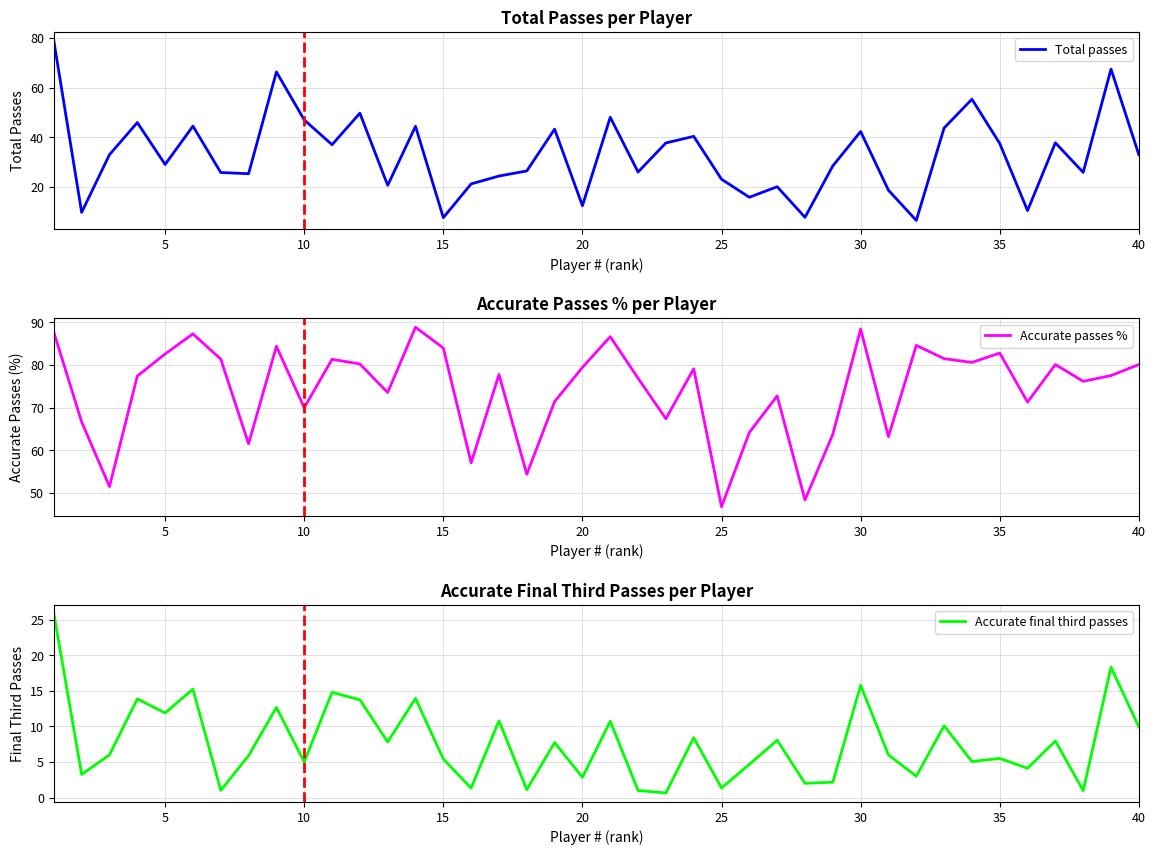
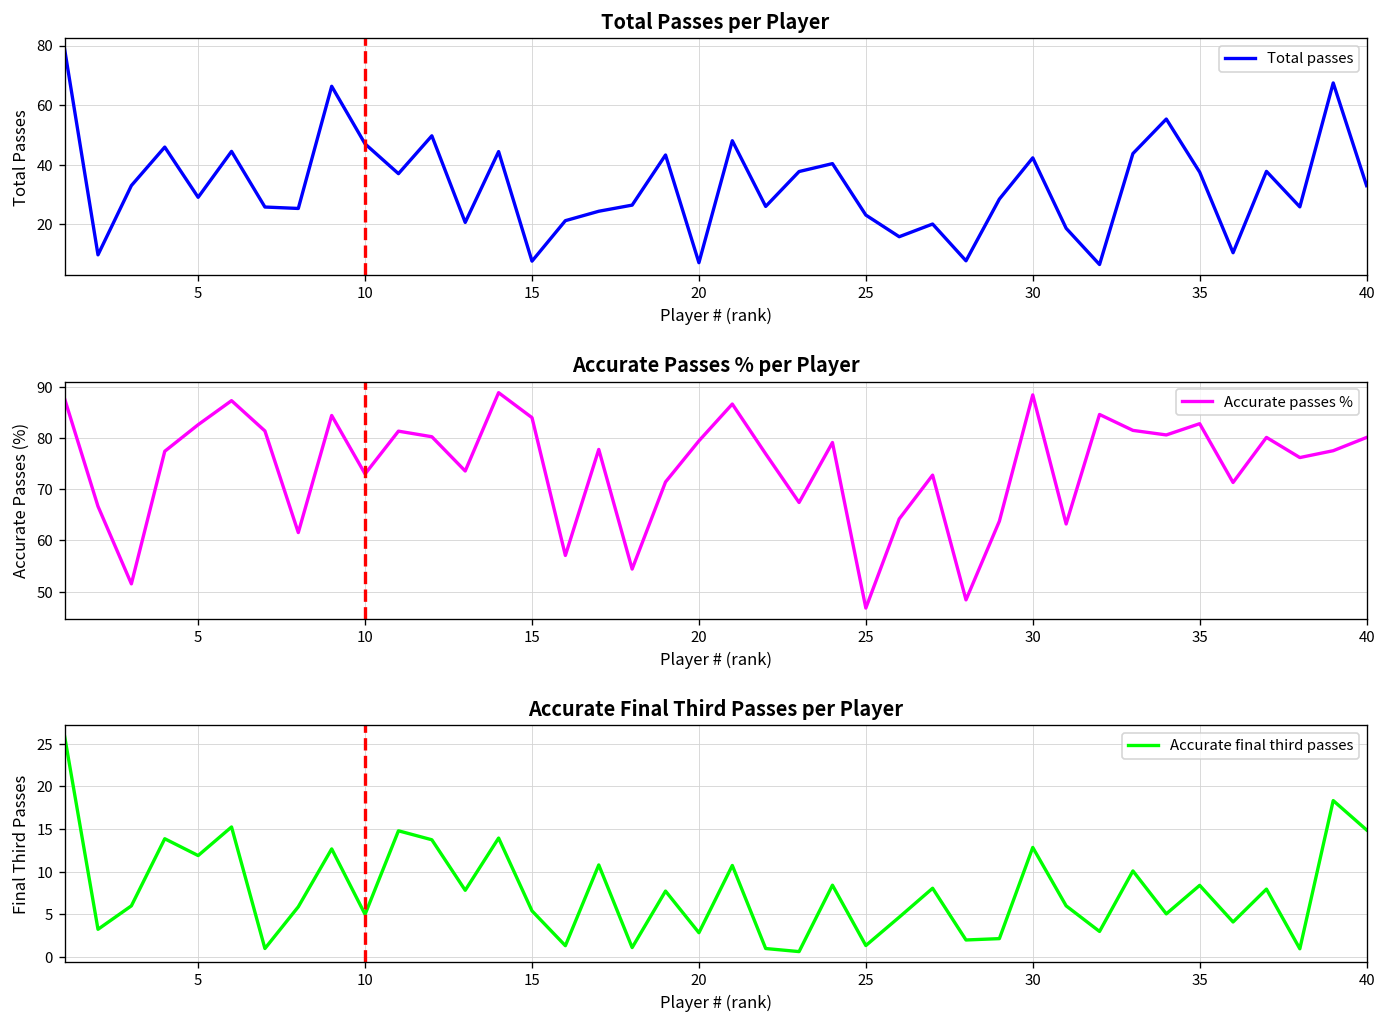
Total Passes per Player, 20: 12 -> 7
Accurate Passes % per Player, 10: 70 -> 73
Accurate Final Third Passes per Player, 30: 16 -> 13
Accurate Final Third Passes per Player, 35: 6 -> 8
Accurate Final Third Passes per Player, 40: 10 -> 15
